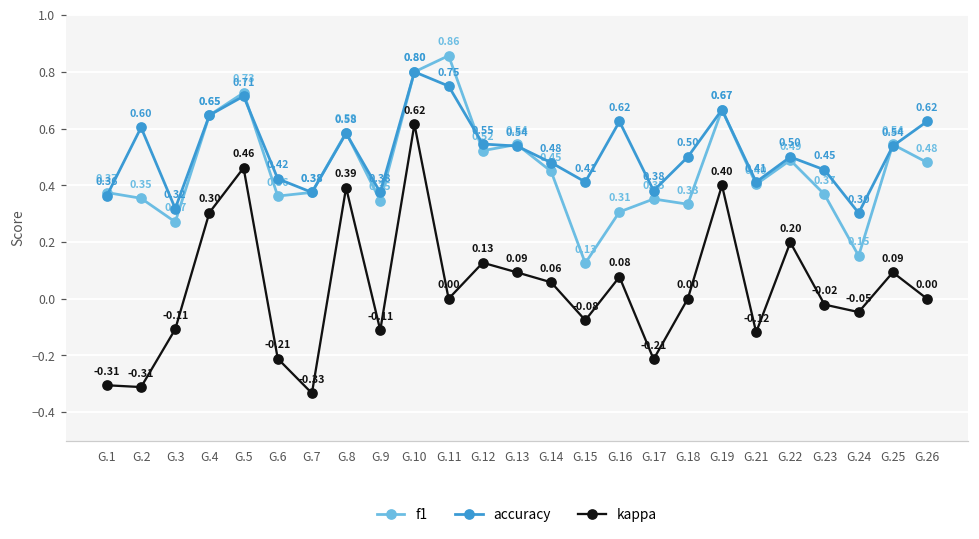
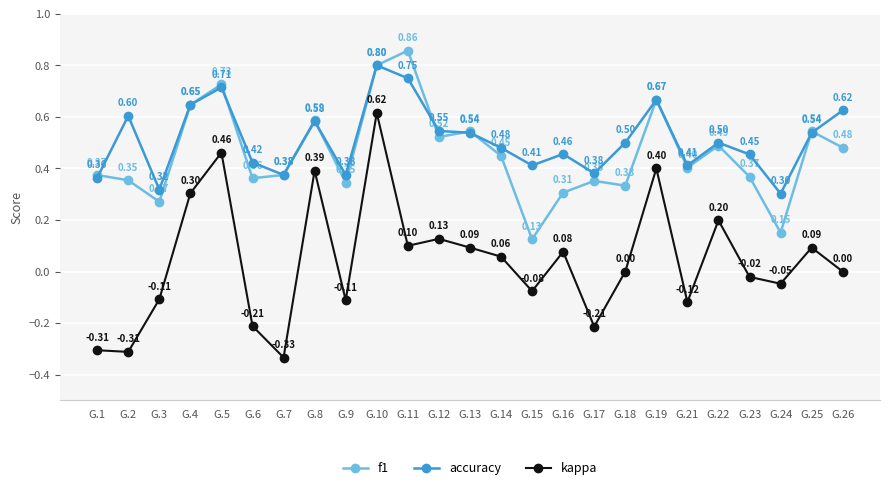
kappa, G.11: 0.00 -> 0.10
accuracy, G.16: 0.62 -> 0.46
